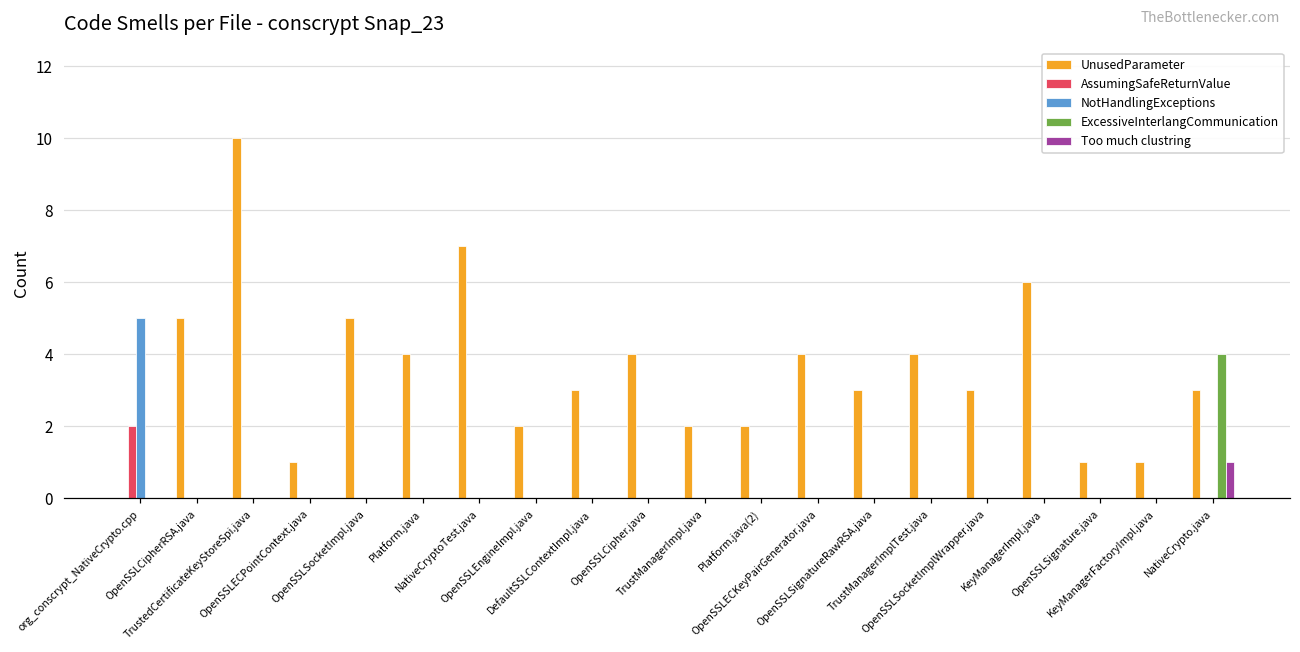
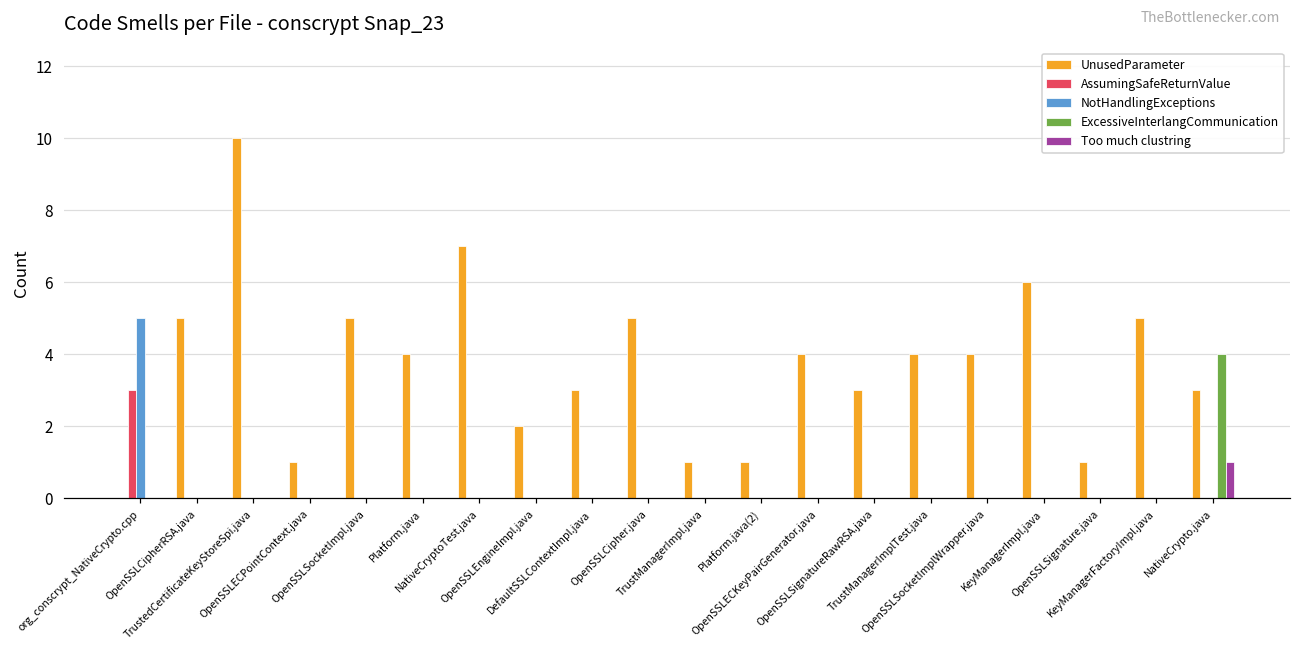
AssumingSafeReturnValue, org_conscrypt_NativeCrypto.cpp: 2 -> 3
UnusedParameter, OpenSSLCipher.java: 4 -> 5
UnusedParameter, TrustManagerImpl.java: 2 -> 1
UnusedParameter, Platform.java(2): 2 -> 1
UnusedParameter, OpenSSLSocketImplWrapper.java: 3 -> 4
UnusedParameter, KeyManagerFactoryImpl.java: 1 -> 5
